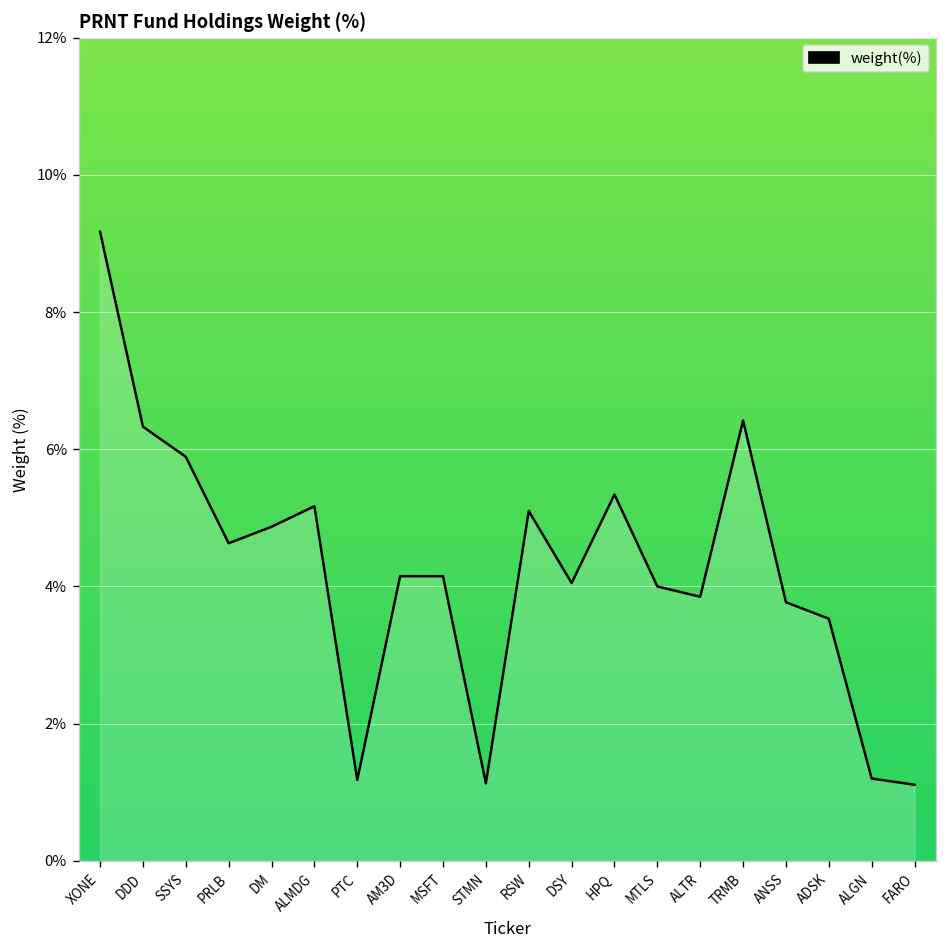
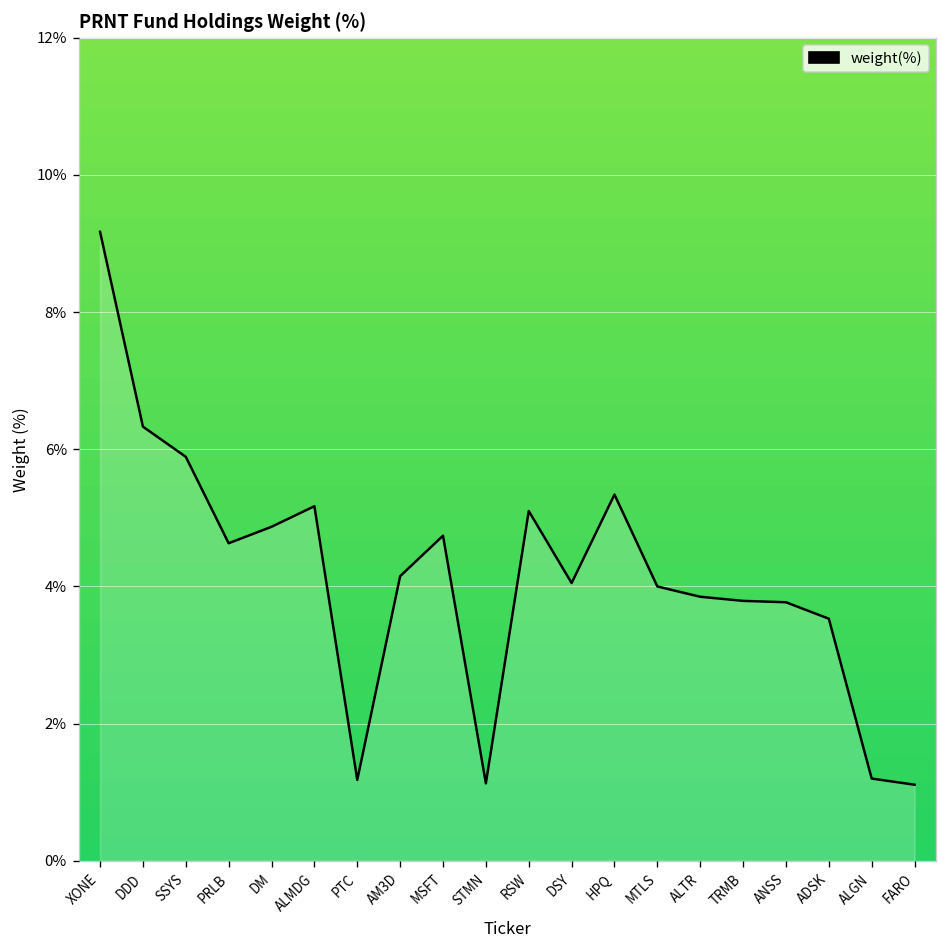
MSFT: 4.2% -> 4.7%
TRMB: 6.4% -> 3.8%
